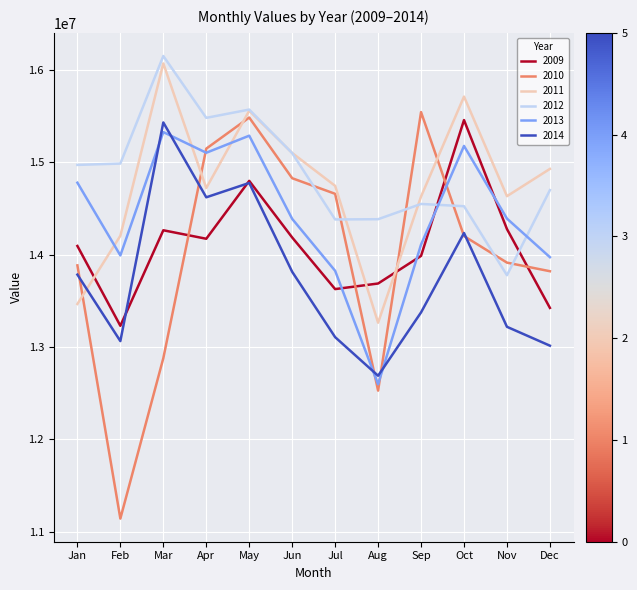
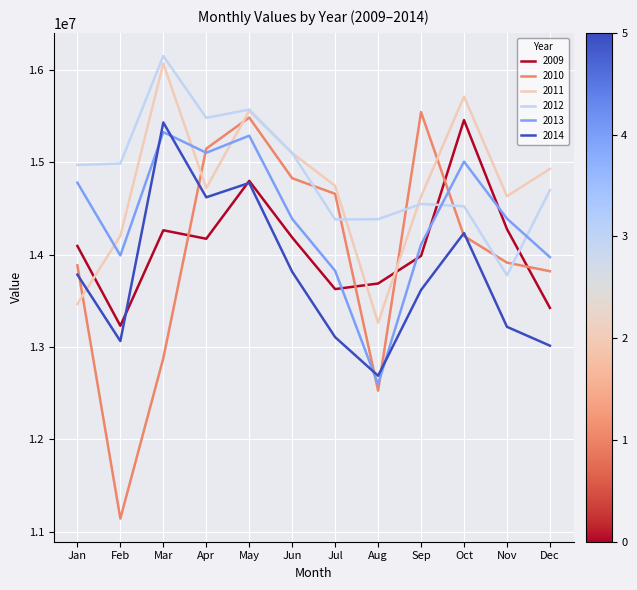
2014, Sep: 13400000 -> 13600000
2013, Oct: 15200000 -> 15000000
